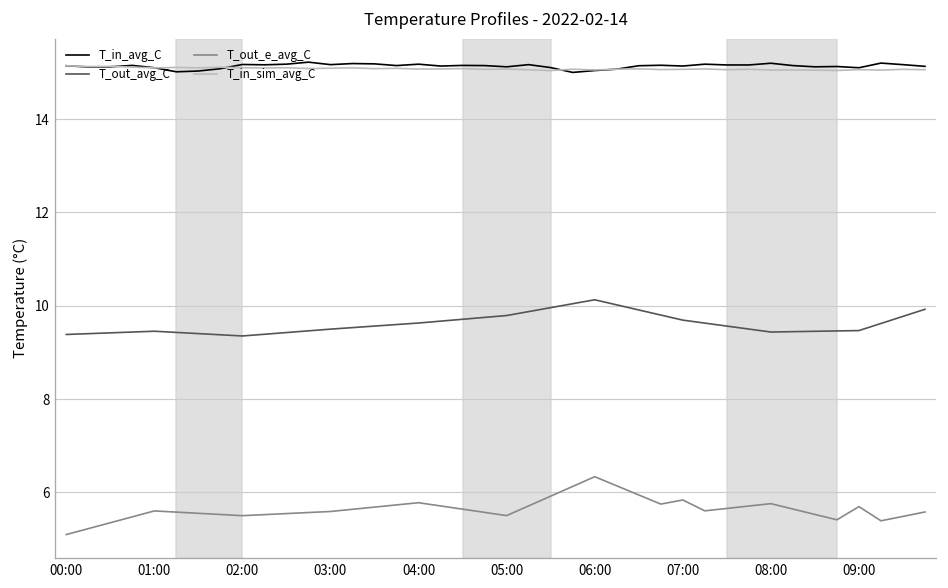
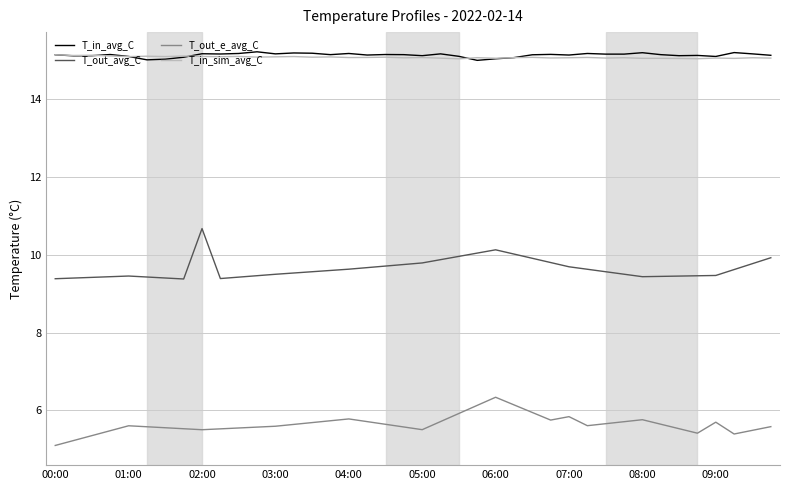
T_out_avg_C, 02:00: 9.4 -> 10.7
